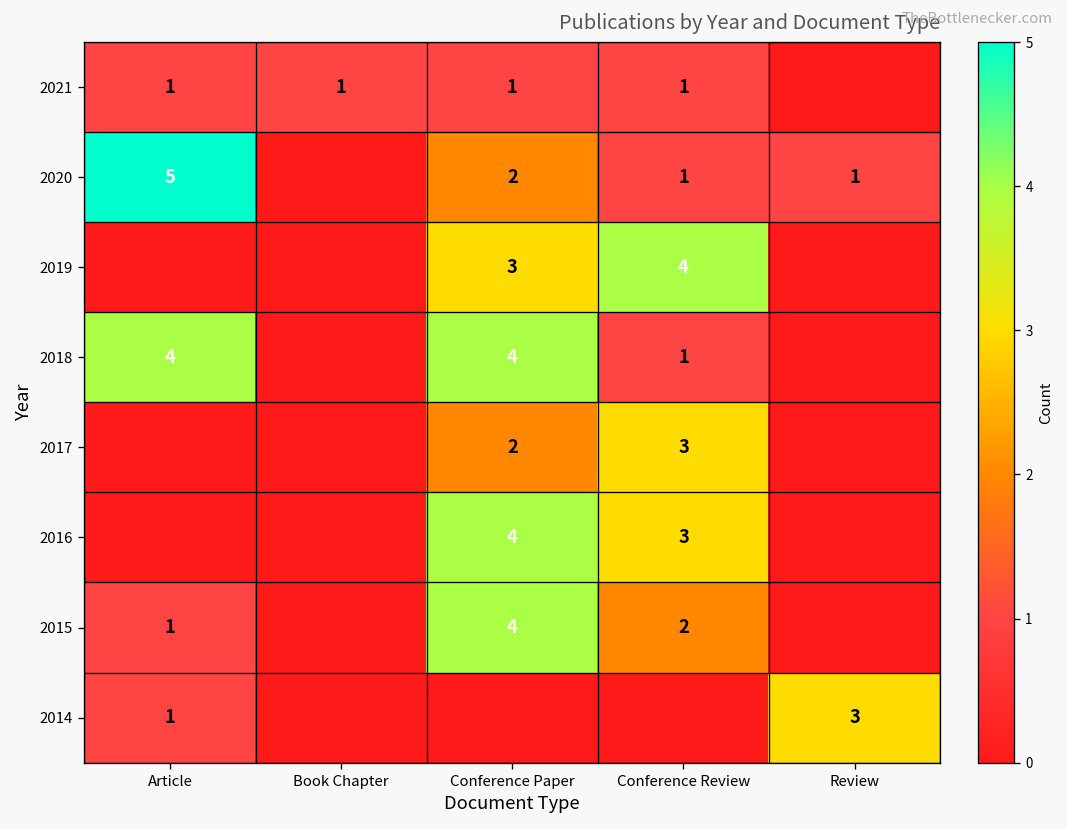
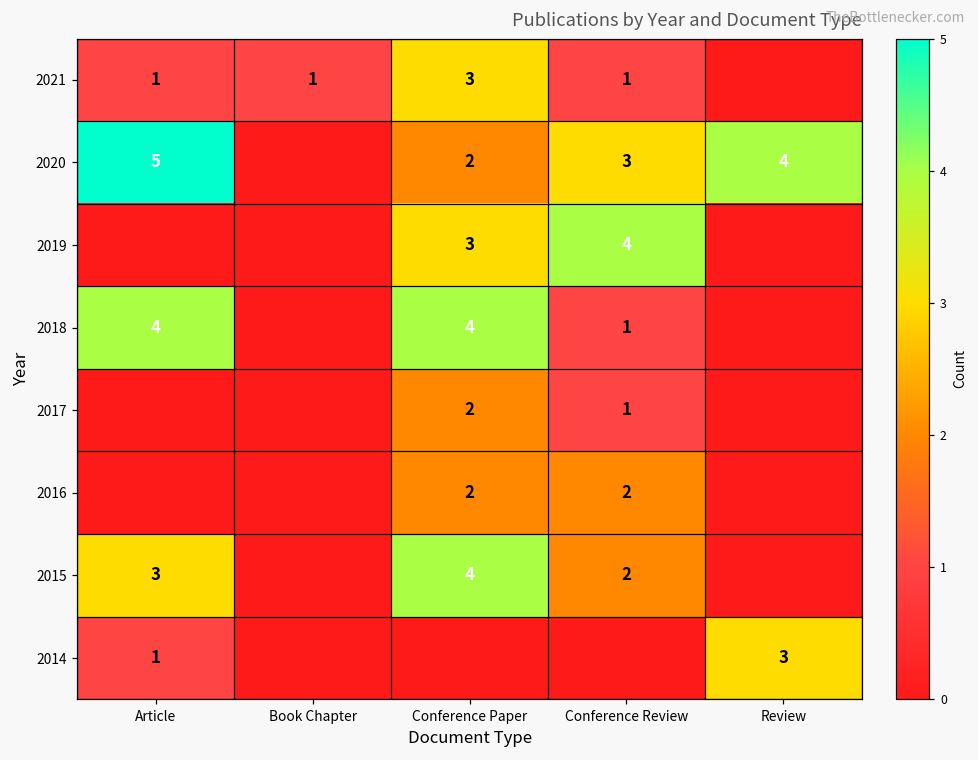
2021, Conference Paper: 1 -> 3
2020, Conference Review: 1 -> 3
2020, Review: 1 -> 4
2017, Conference Review: 3 -> 1
2016, Conference Paper: 4 -> 2
2016, Conference Review: 3 -> 2
2015, Article: 1 -> 3
